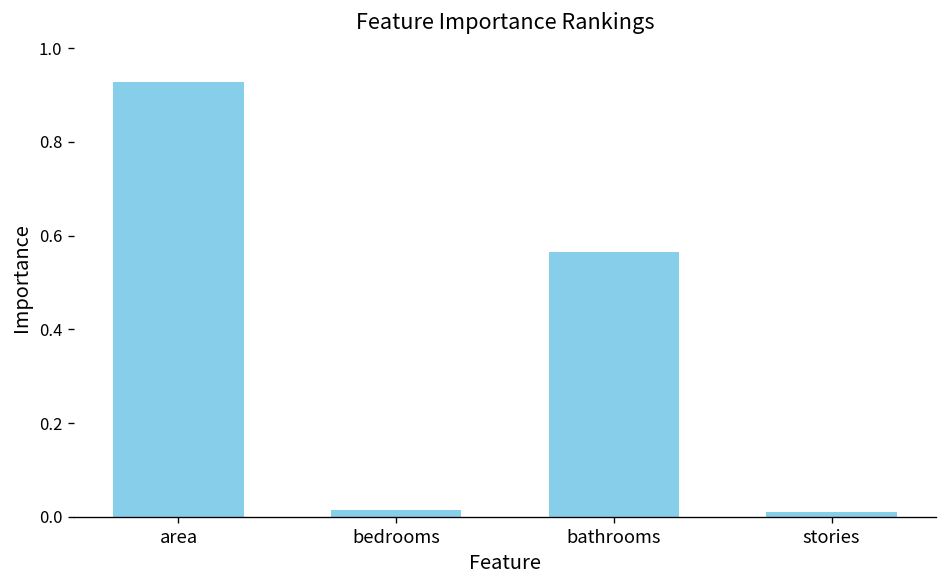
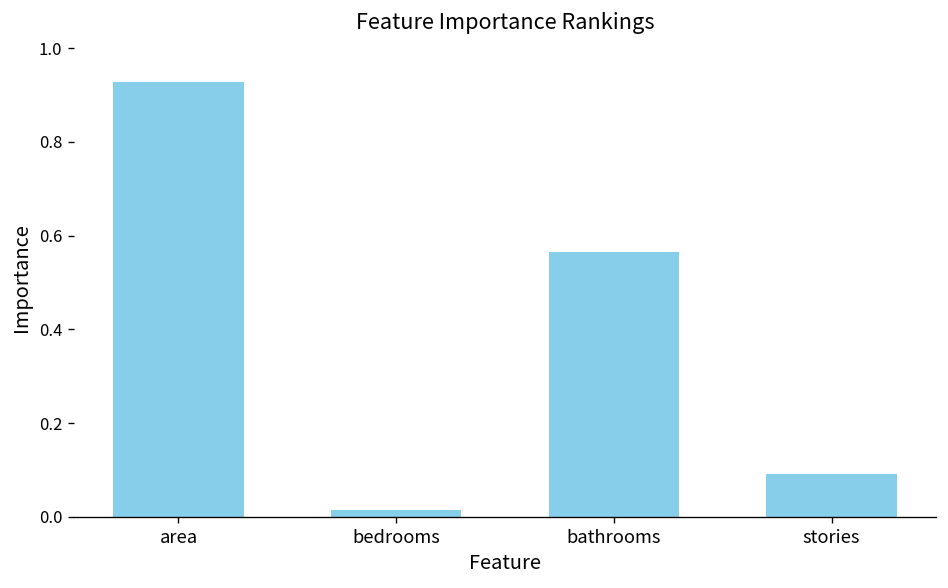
stories: 0.01 -> 0.09
